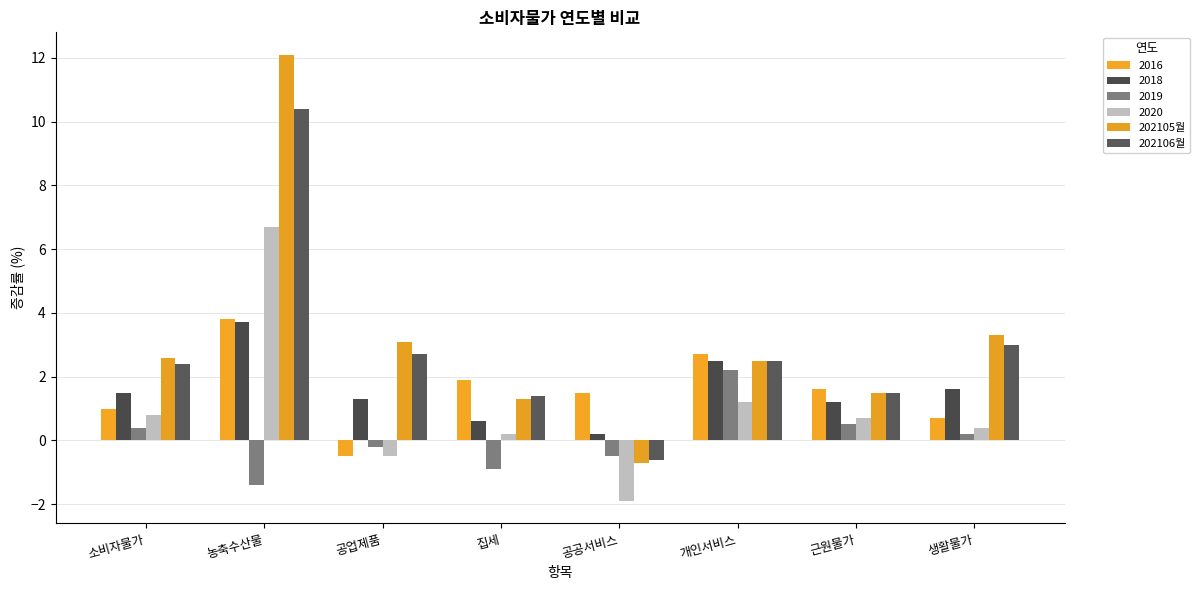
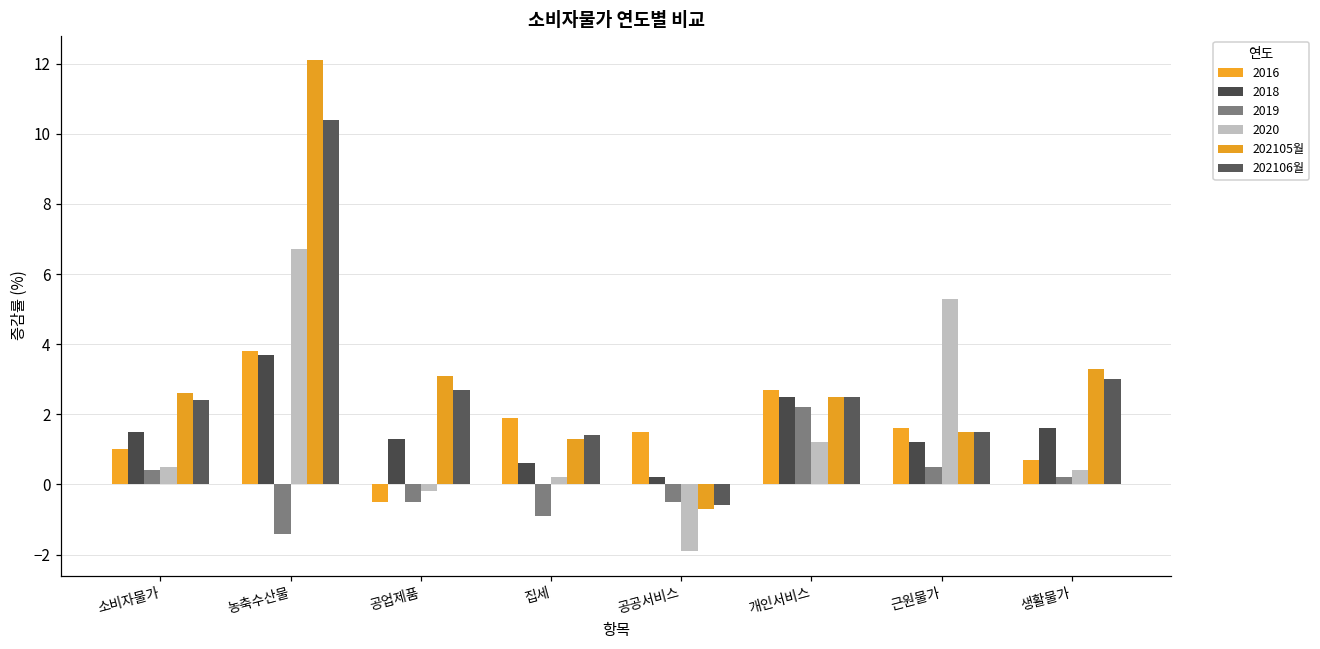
2020, 소비자물가: 0.8 -> 0.5
2019, 공업제품: -0.2 -> -0.5
2020, 공업제품: -0.5 -> -0.2
2020, 근원물가: 0.7 -> 5.3
